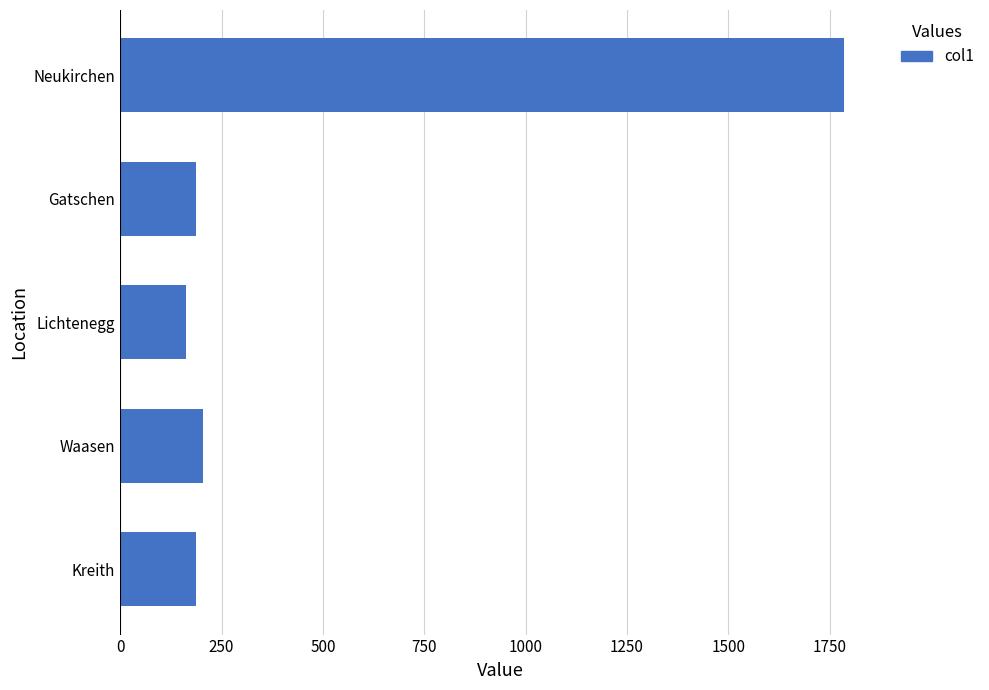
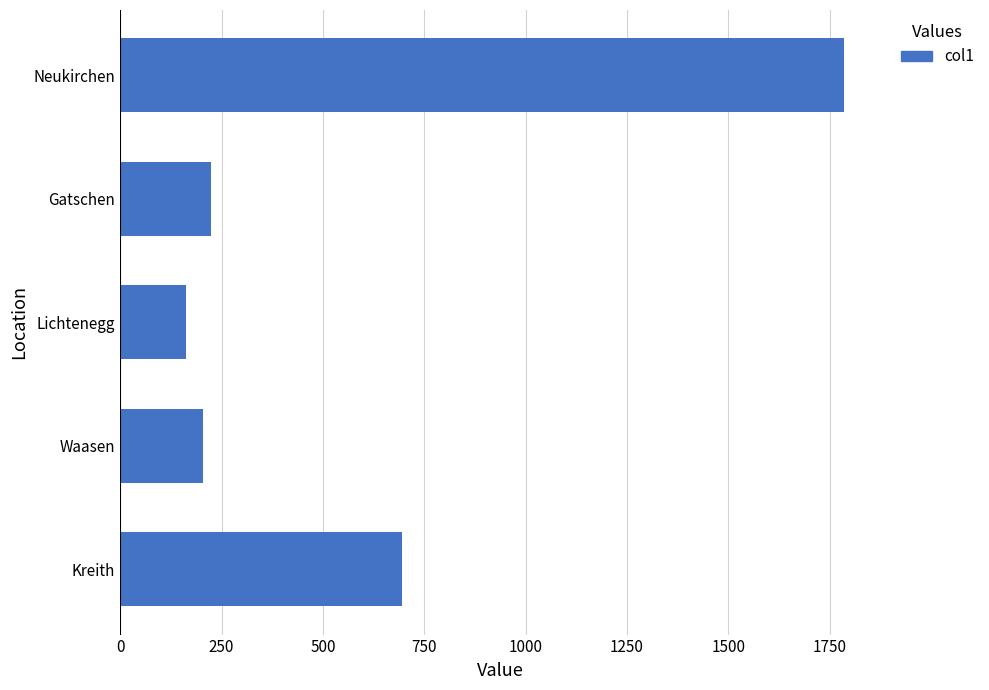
Gatschen: 190 -> 220
Kreith: 190 -> 700
